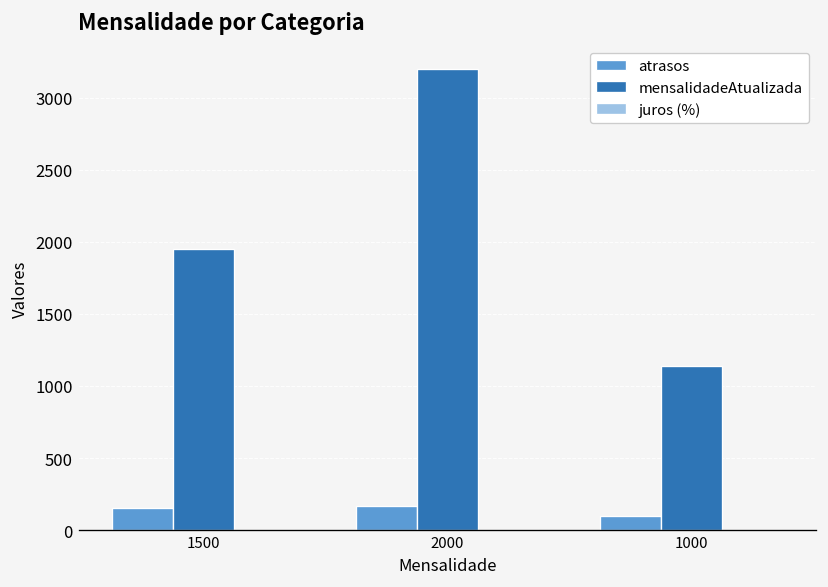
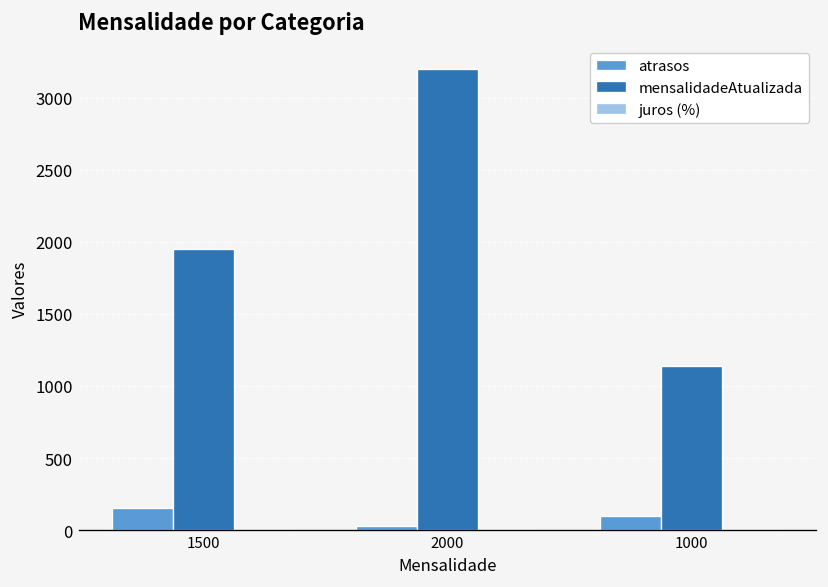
atrasos, 2000: 170 -> 30
